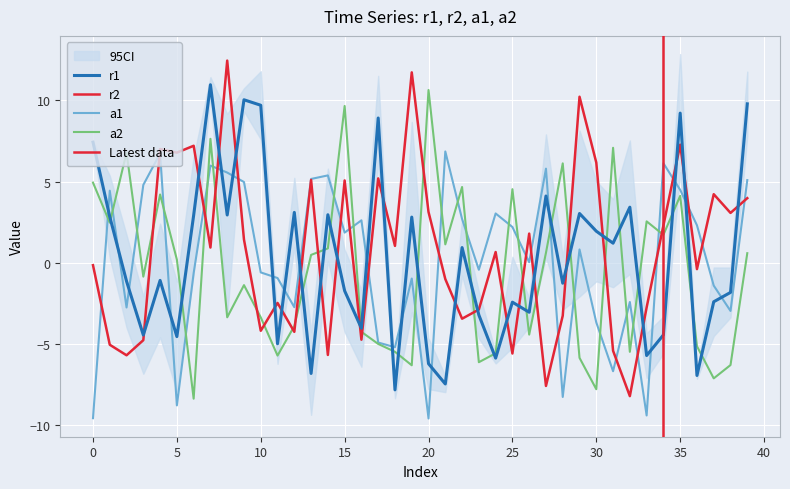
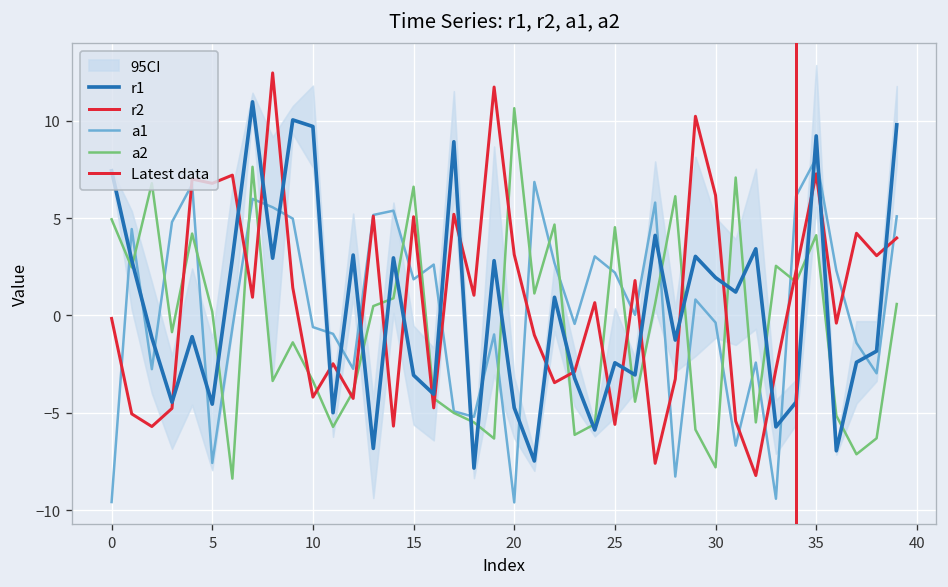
a1, 5: -8.8 -> -7.6
r1, 15: -1.7 -> -3.1
a2, 15: 9.7 -> 6.6
r1, 20: -6.2 -> -4.7
a1, 30: -3.7 -> -0.4
a1, 35: 4.5 -> 8.1
